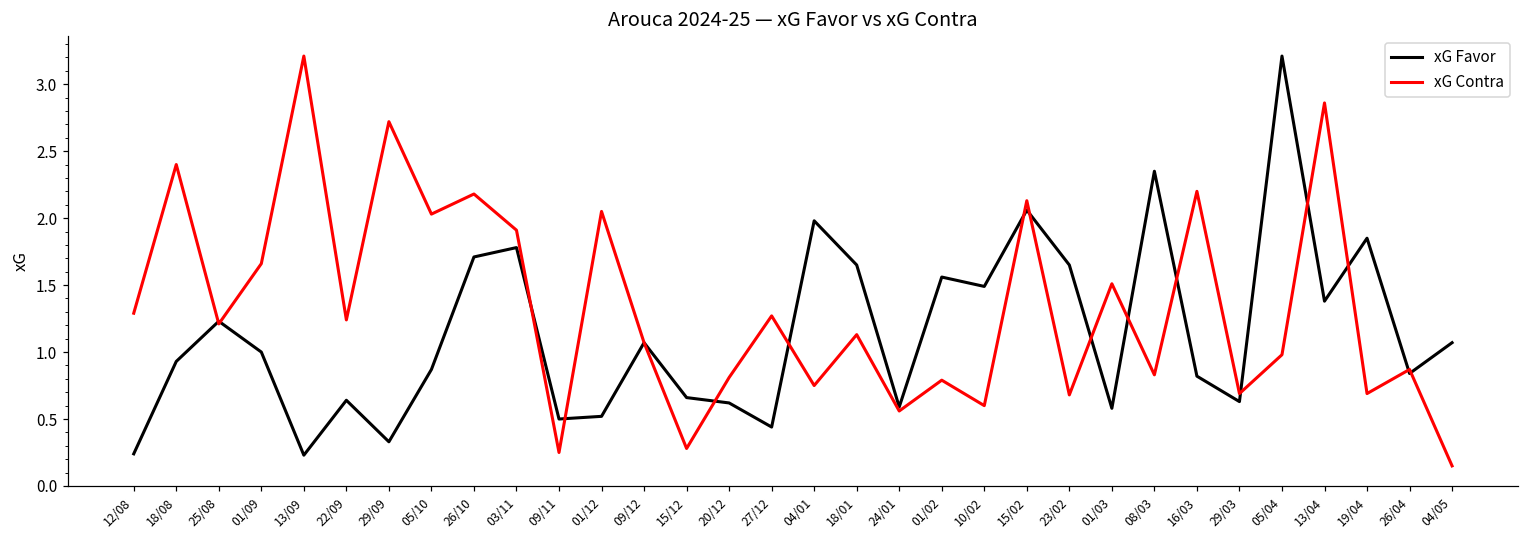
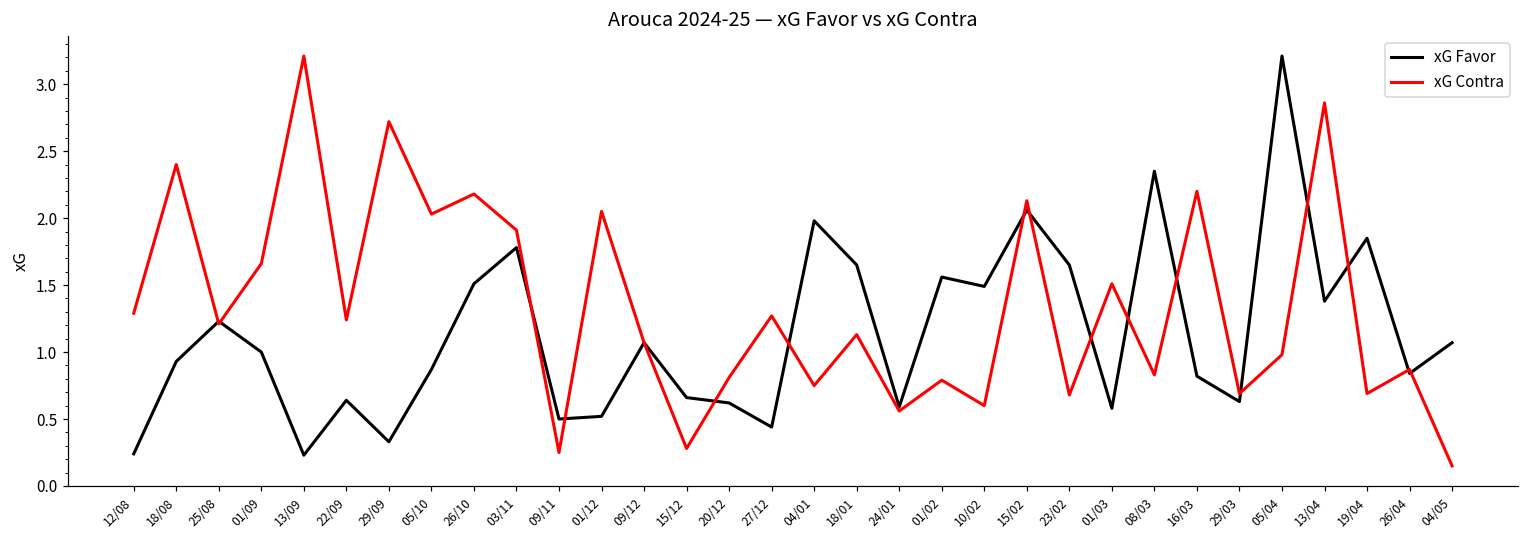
xG Favor, 26/10: 1.71 -> 1.51
